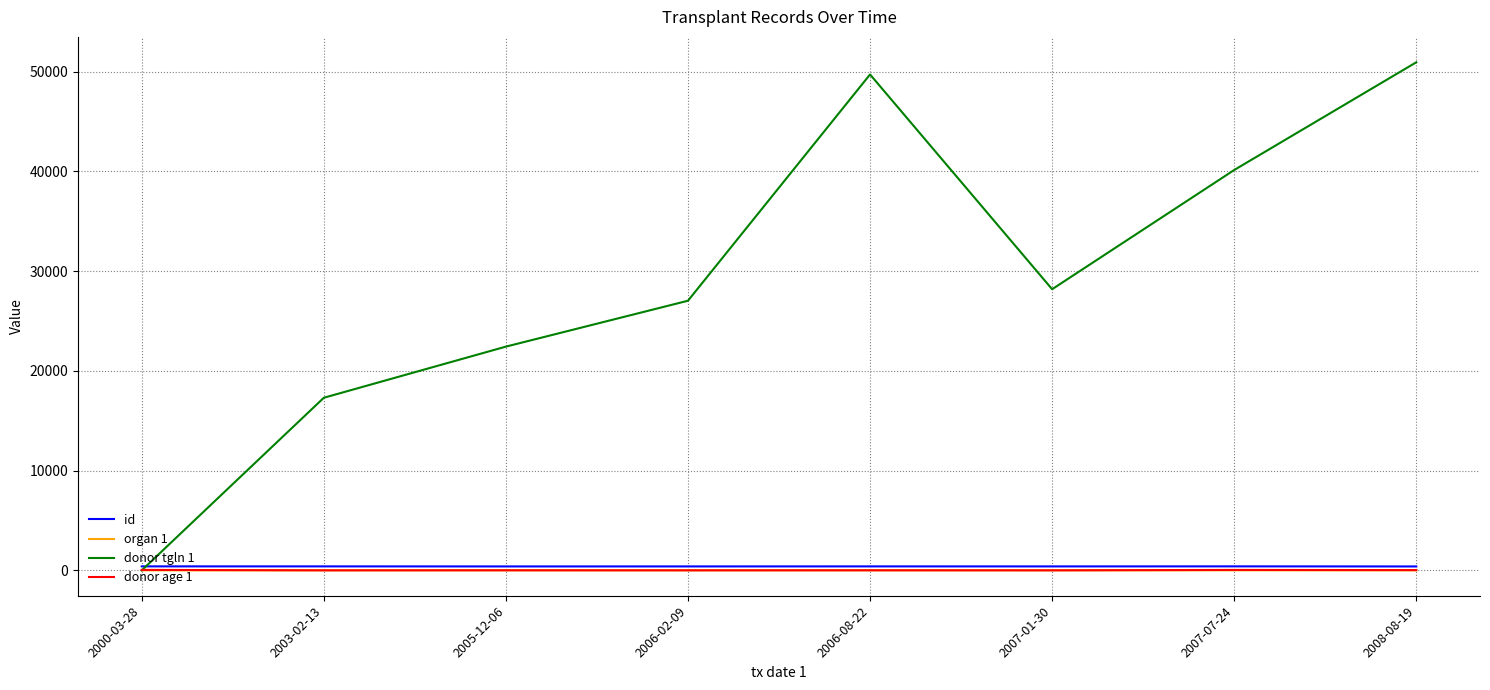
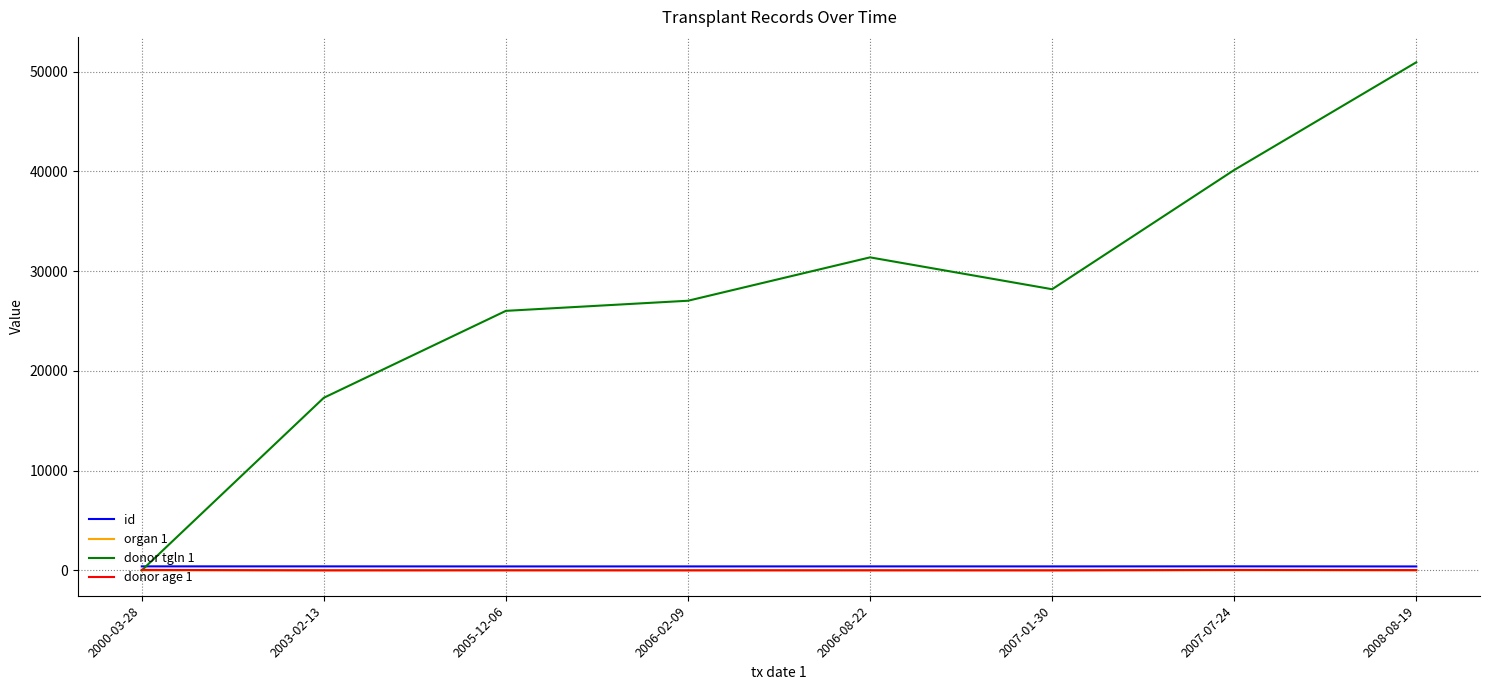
donor tgln 1, 2005-12-06: 22000 -> 26000
donor tgln 1, 2006-08-22: 50000 -> 31000
